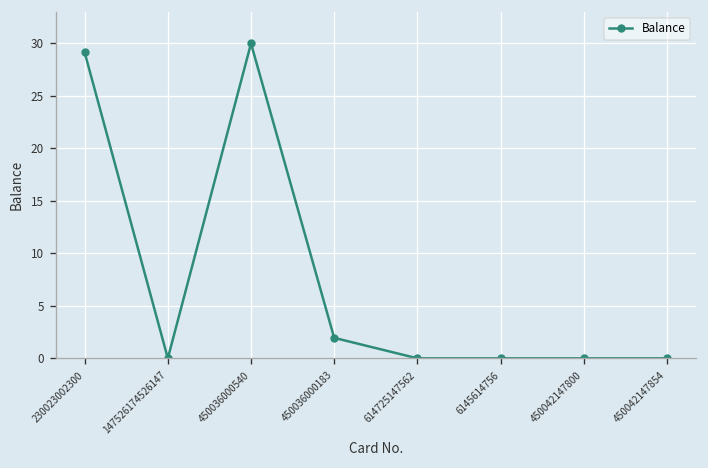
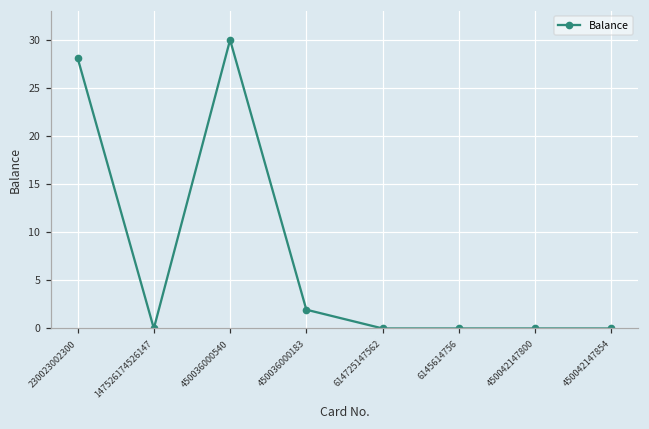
230023002300: 29 -> 28
